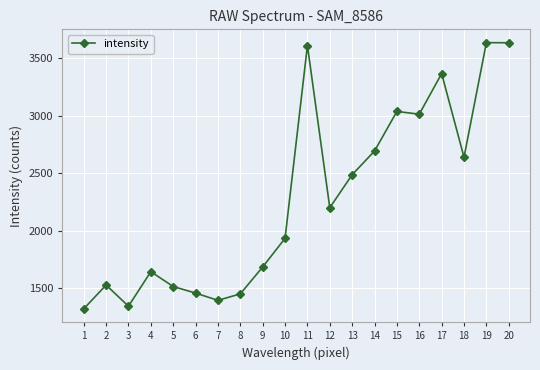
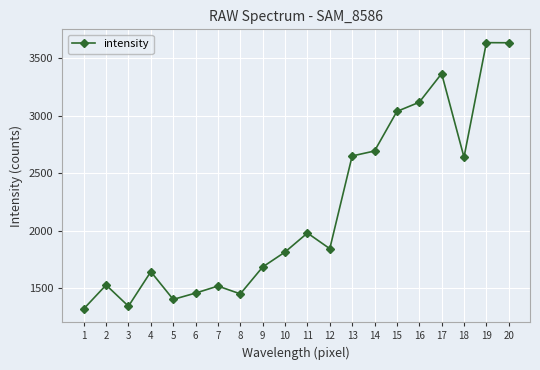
5: 1510 -> 1400
7: 1390 -> 1520
10: 1930 -> 1810
11: 3610 -> 1980
12: 2200 -> 1840
13: 2490 -> 2650
16: 3010 -> 3120
